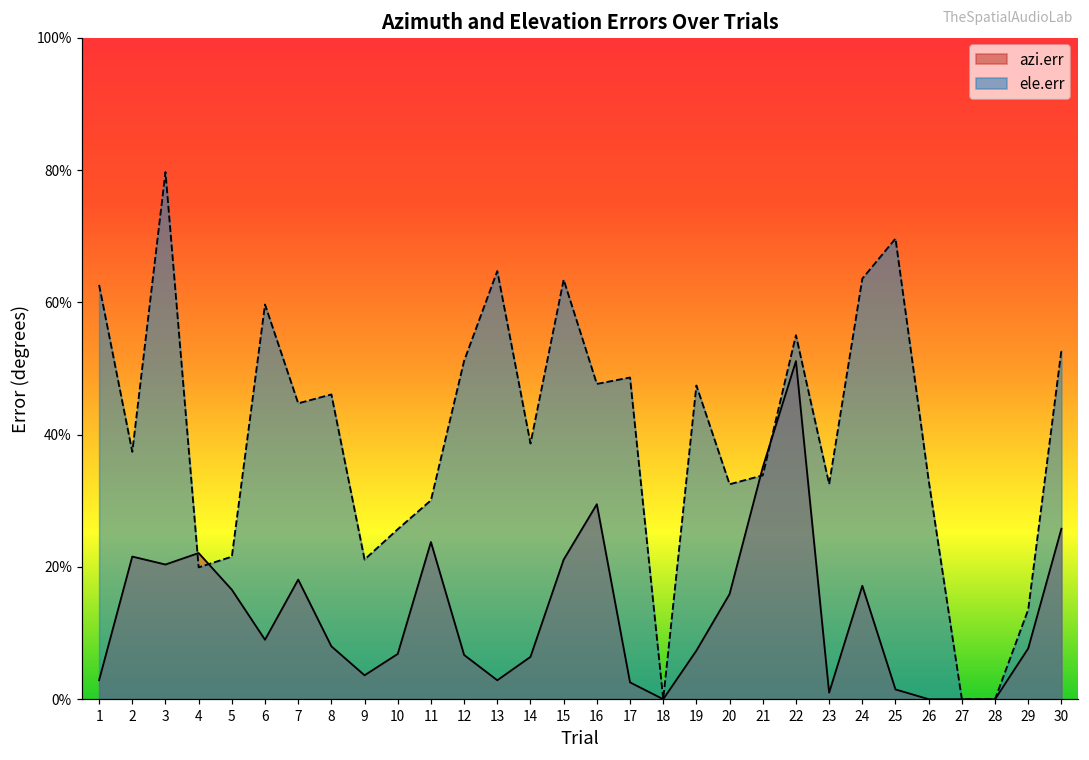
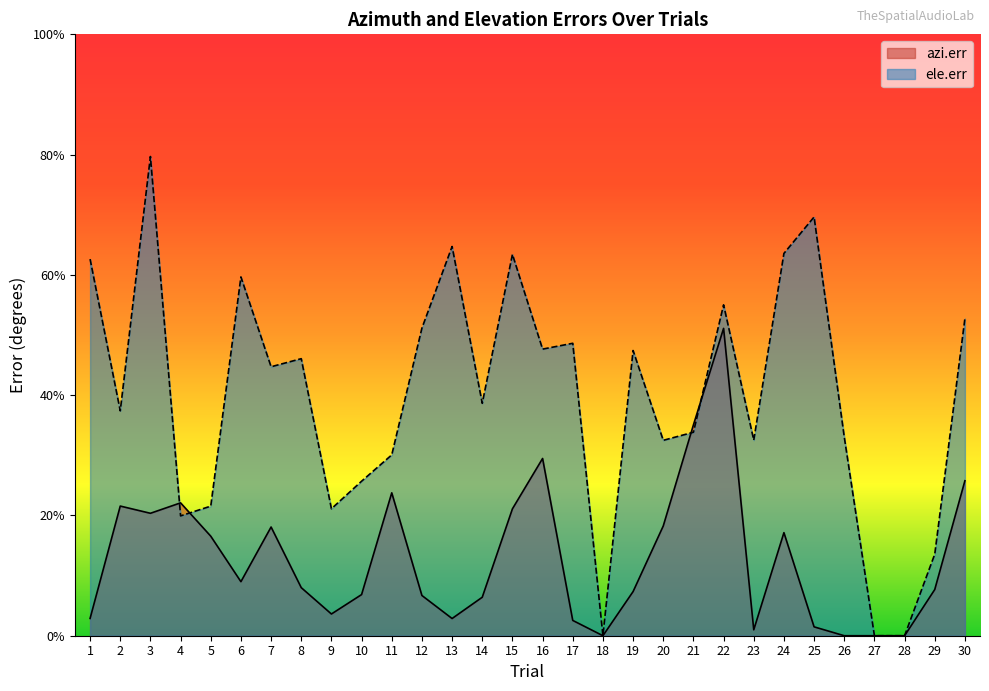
azi.err, 20: 16% -> 18%
